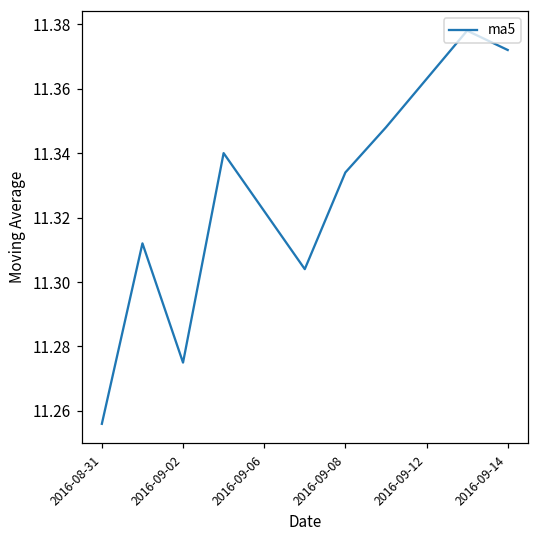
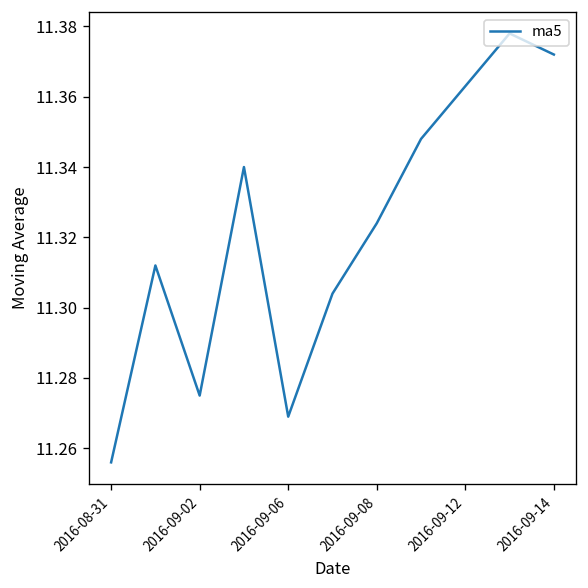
2016-09-06: 11.322 -> 11.269
2016-09-08: 11.334 -> 11.324
